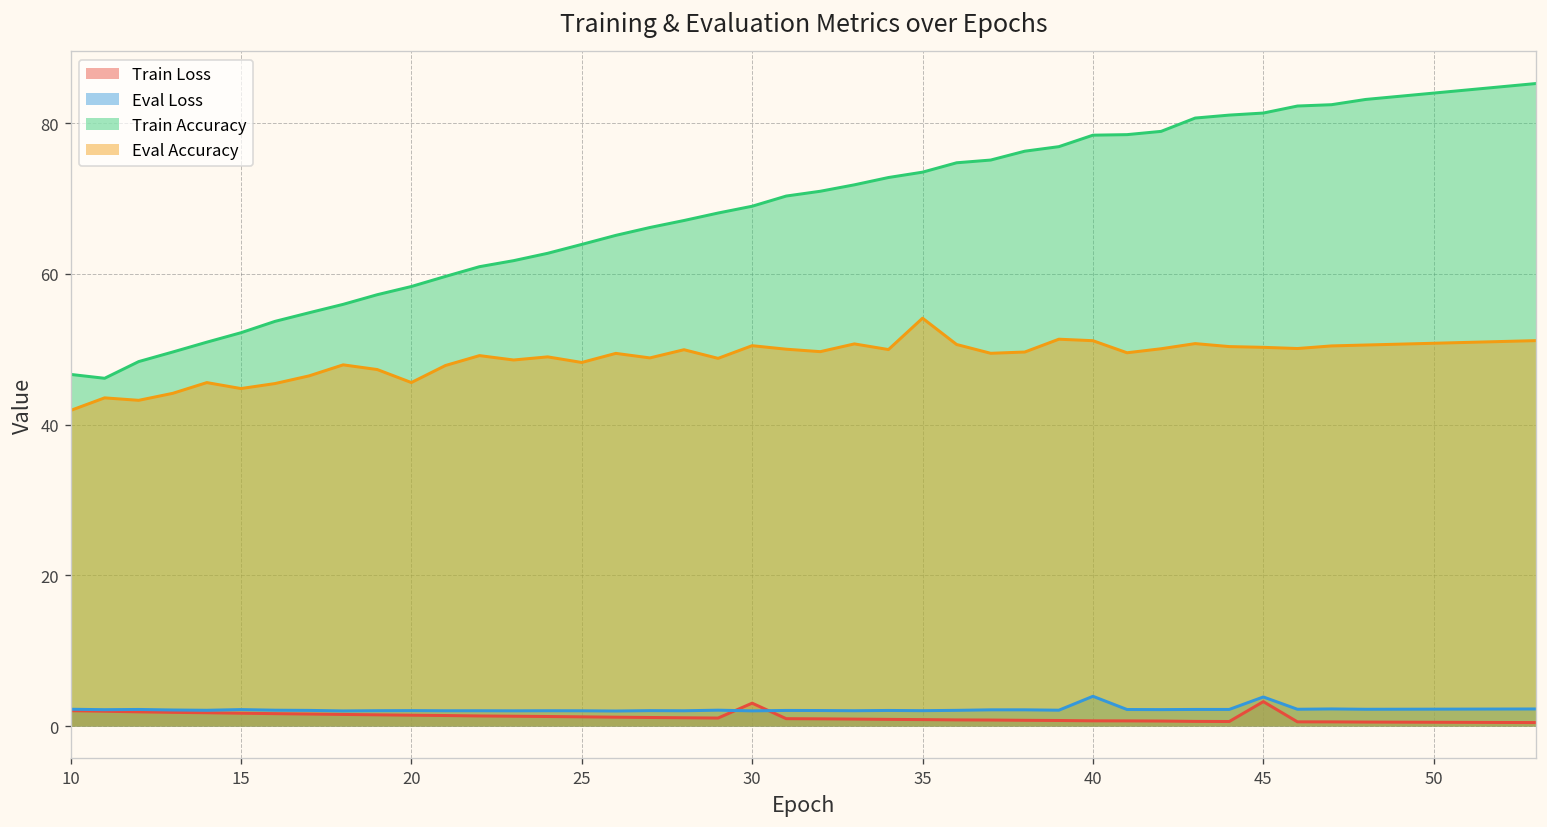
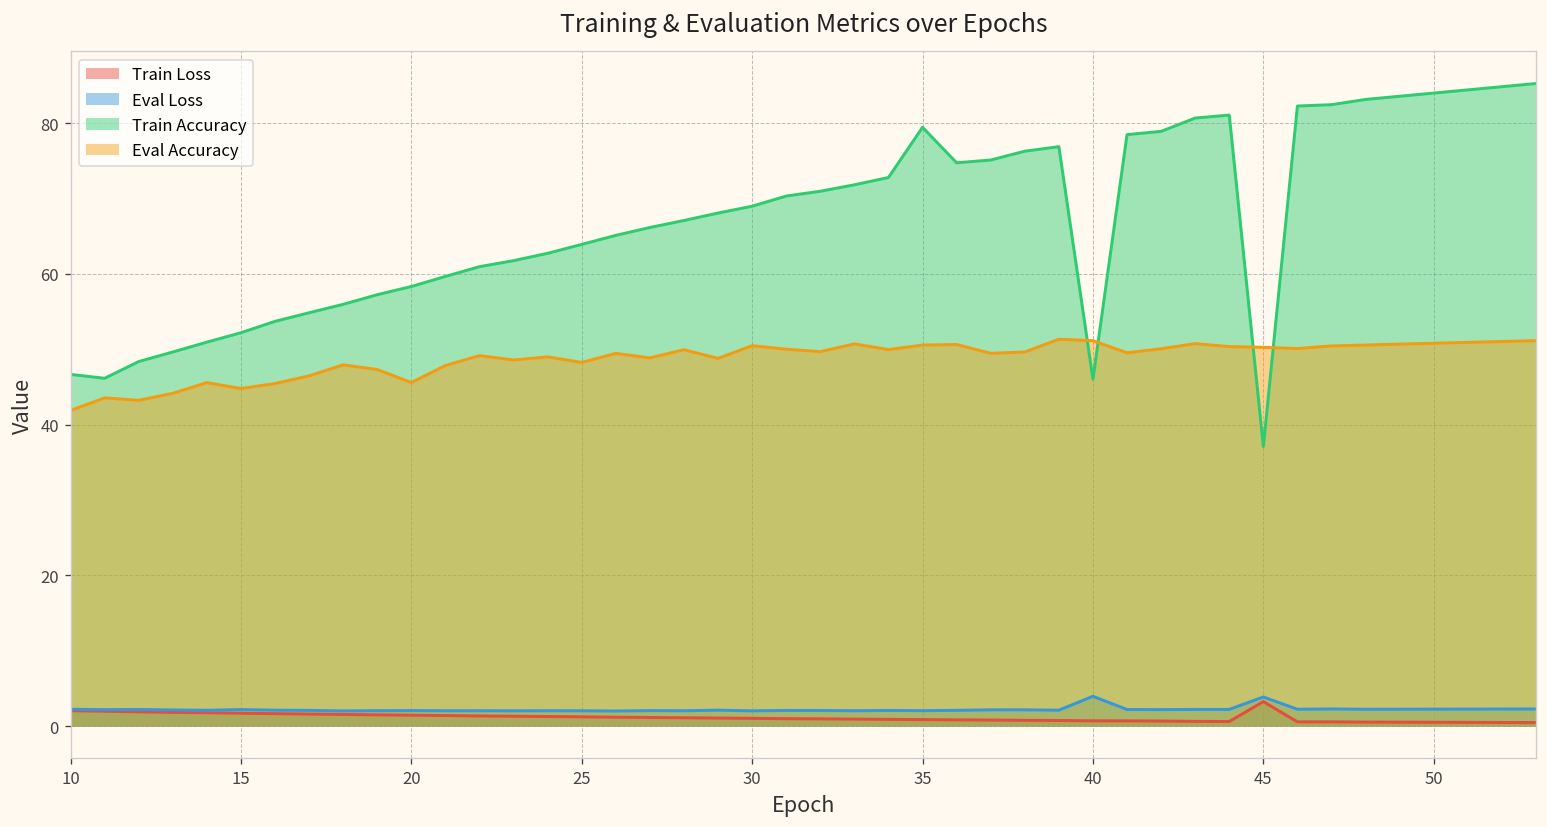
Train Loss, 30: 3 -> 1
Train Accuracy, 35: 73 -> 79
Eval Accuracy, 35: 54 -> 51
Train Accuracy, 40: 78 -> 46
Train Accuracy, 45: 81 -> 37
